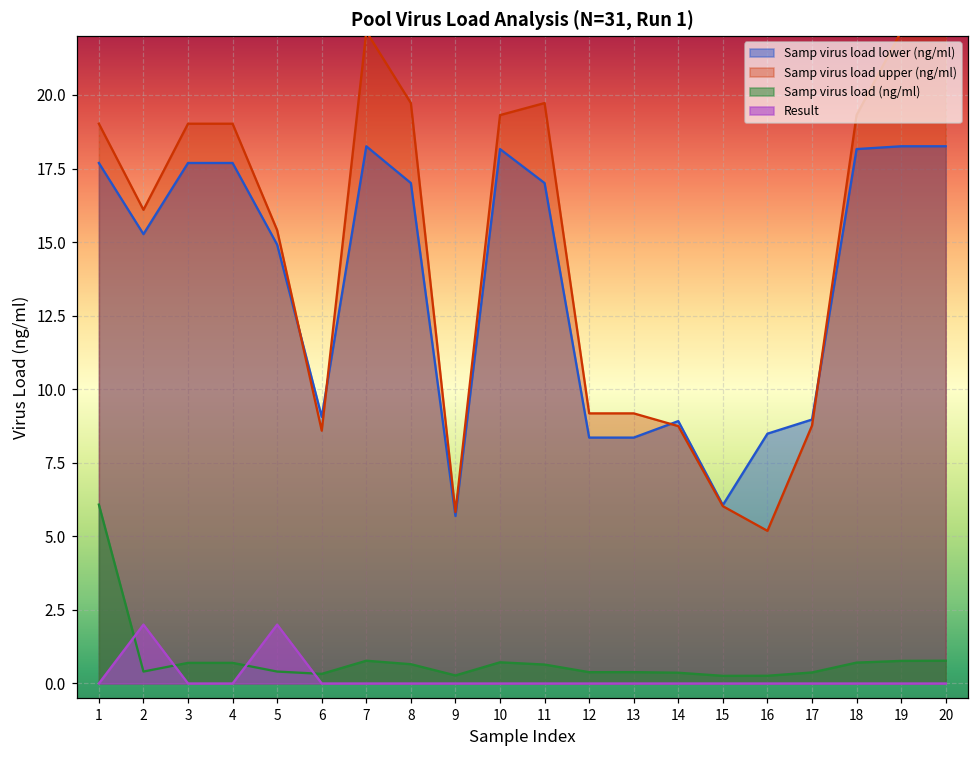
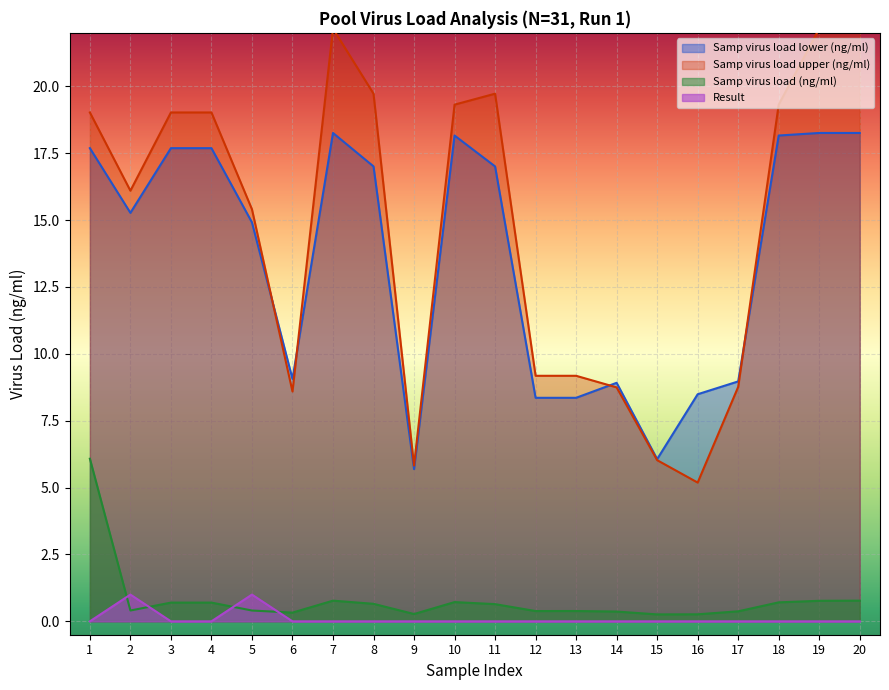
Result, 2: 2 -> 1
Result, 5: 2 -> 1
